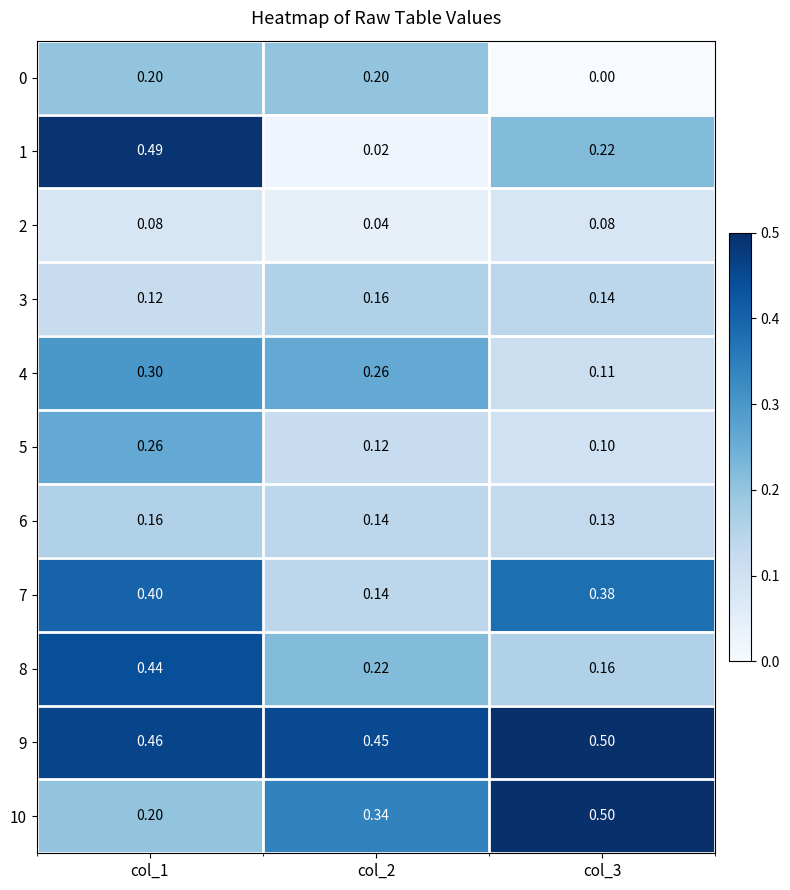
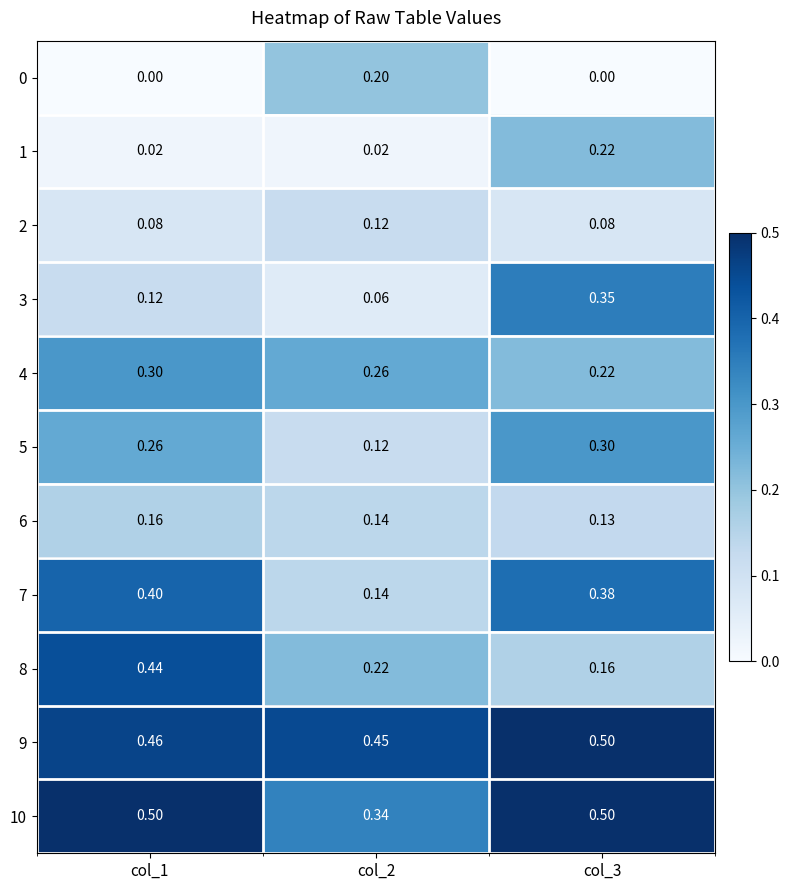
0, col_1: 0.20 -> 0.00
1, col_1: 0.49 -> 0.02
2, col_2: 0.04 -> 0.12
3, col_2: 0.16 -> 0.06
3, col_3: 0.14 -> 0.35
4, col_3: 0.11 -> 0.22
5, col_3: 0.10 -> 0.30
10, col_1: 0.20 -> 0.50
